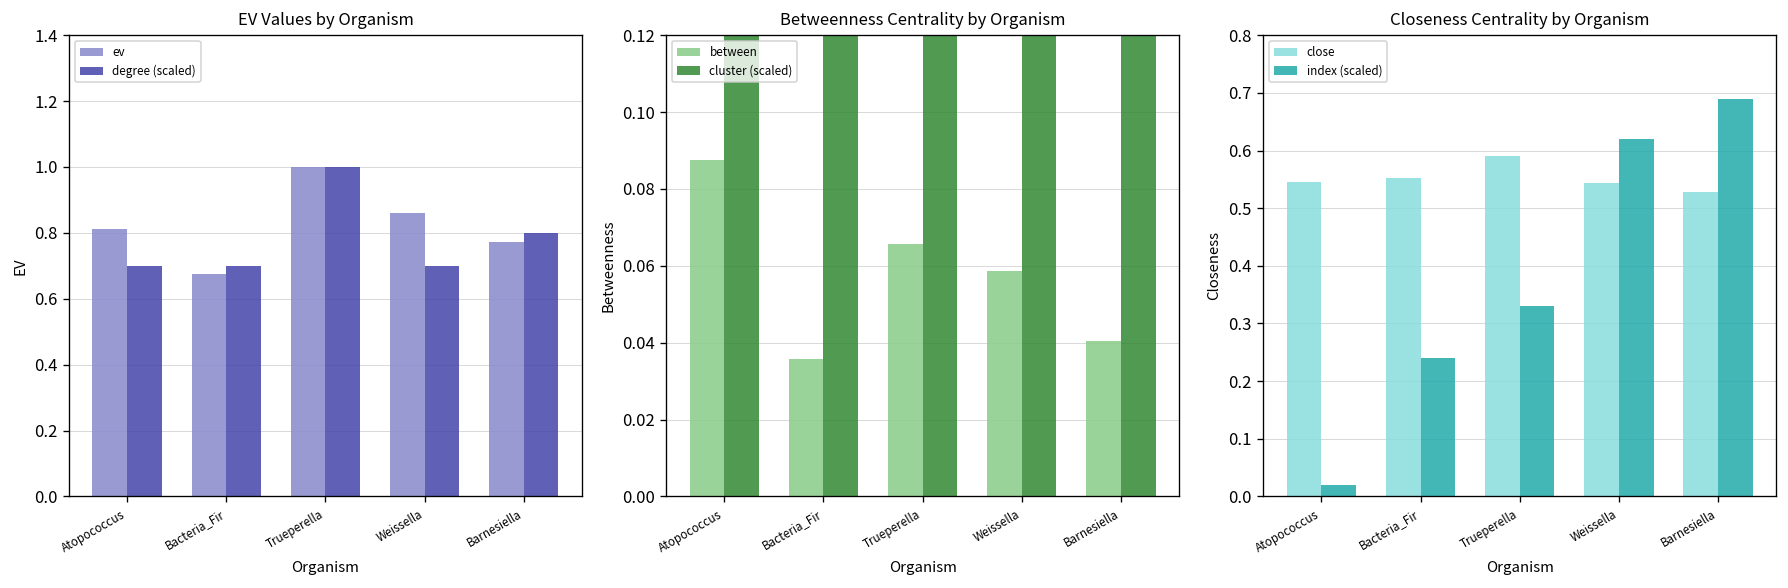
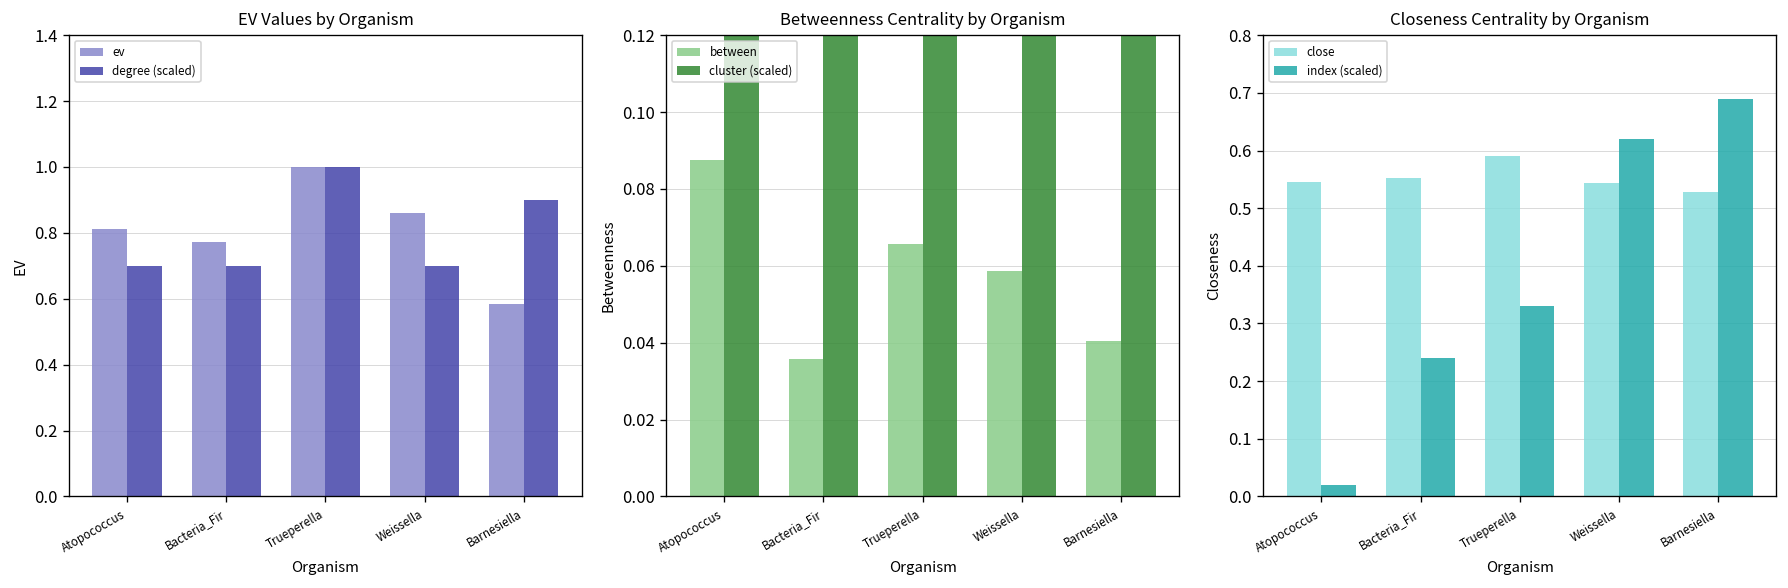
EV Values by Organism, ev, Bacteria_Fir: 0.68 -> 0.77
EV Values by Organism, ev, Barnesiella: 0.77 -> 0.58
EV Values by Organism, degree (scaled), Barnesiella: 0.80 -> 0.90
